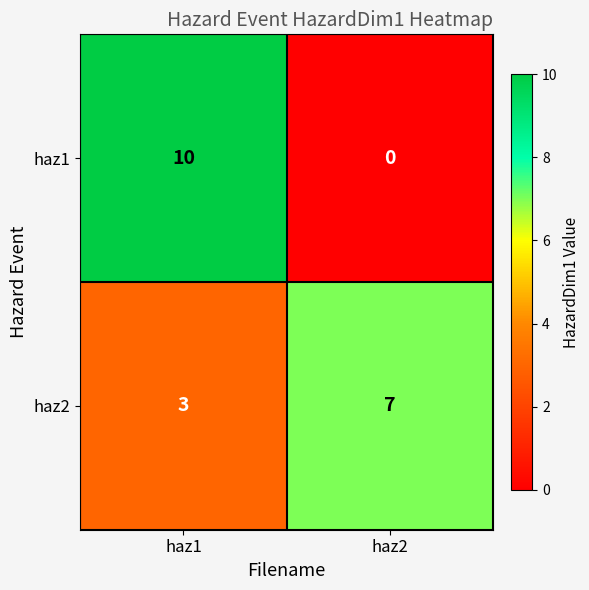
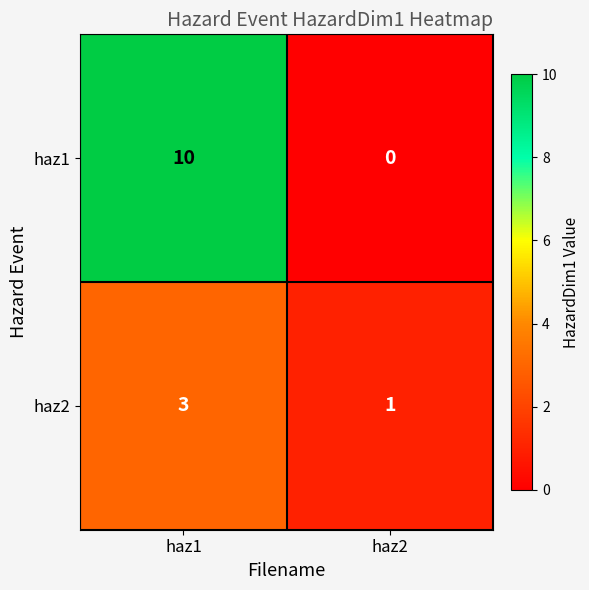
haz2, haz2: 7 -> 1
